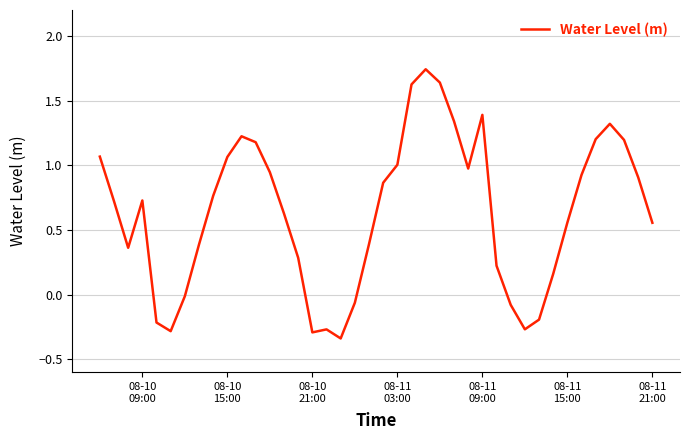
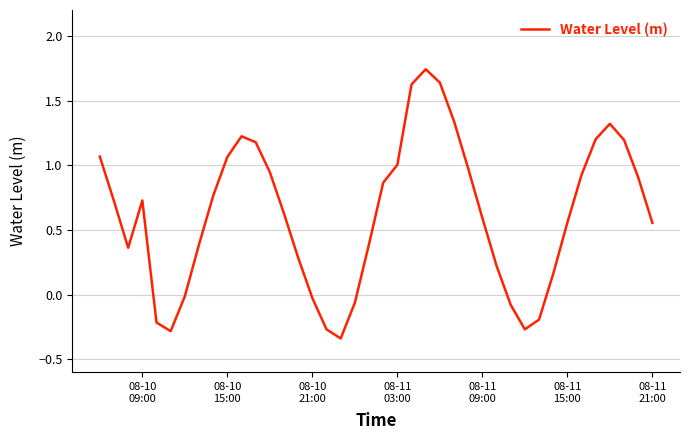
08-10 21:00: -0.29 -> -0.03
08-11 09:00: 1.39 -> 0.59
